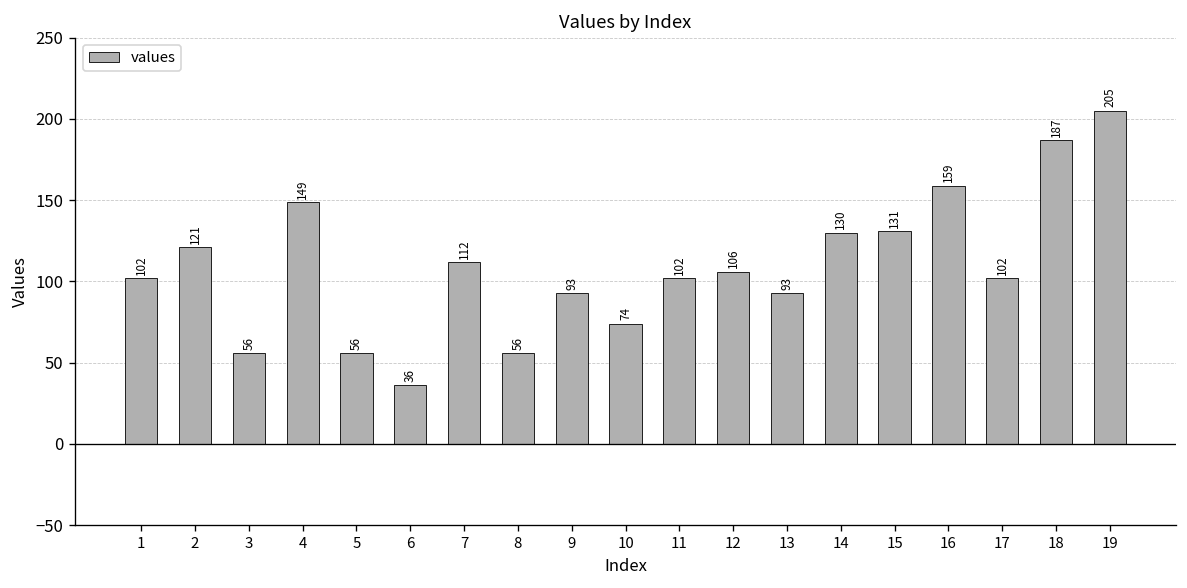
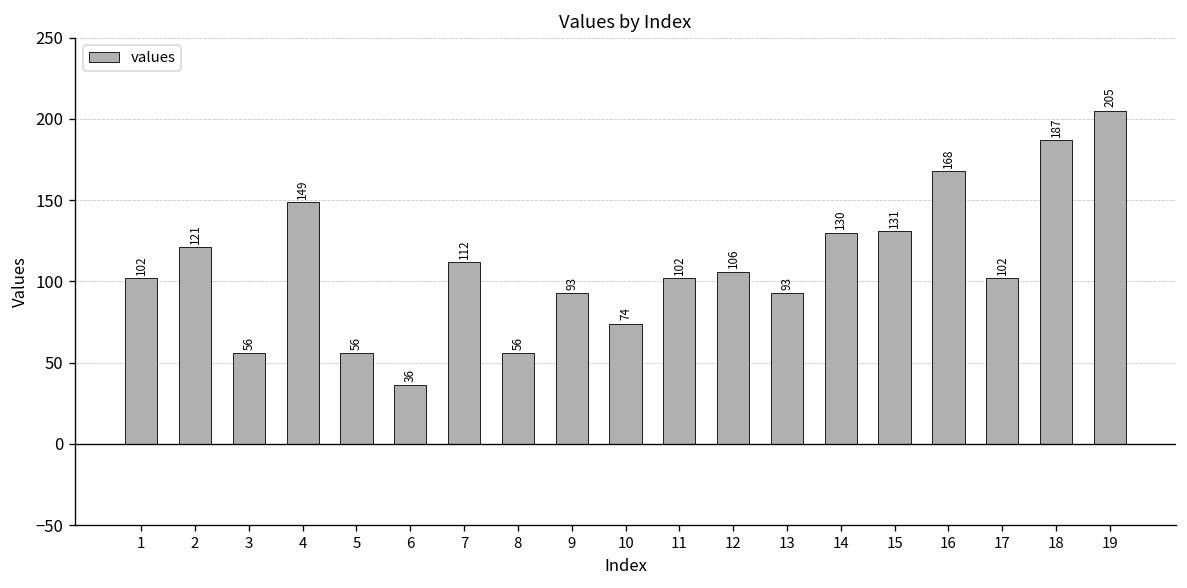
16: 159 -> 168
